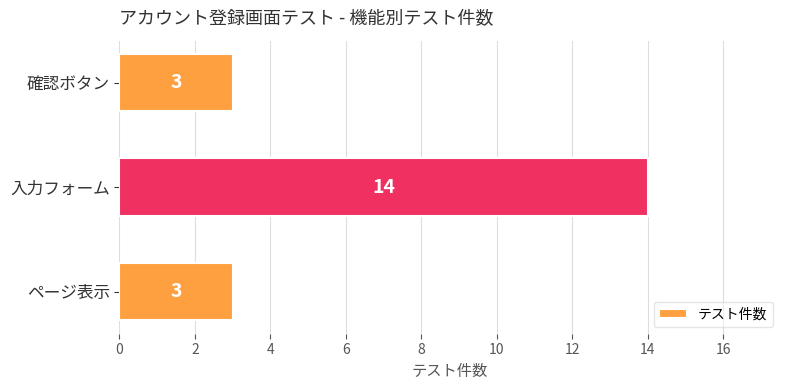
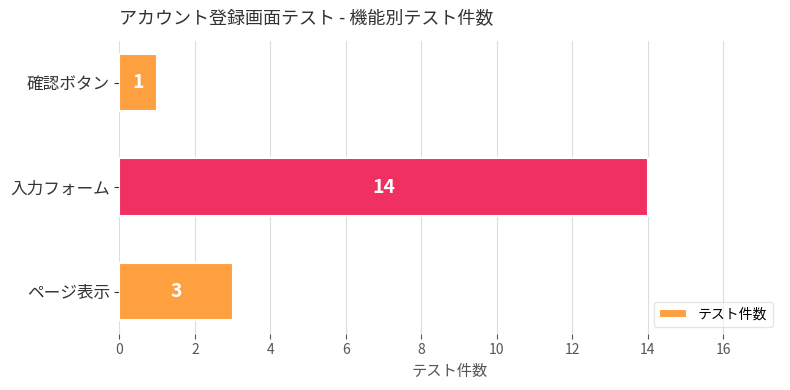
確認ボタン: 3 -> 1
